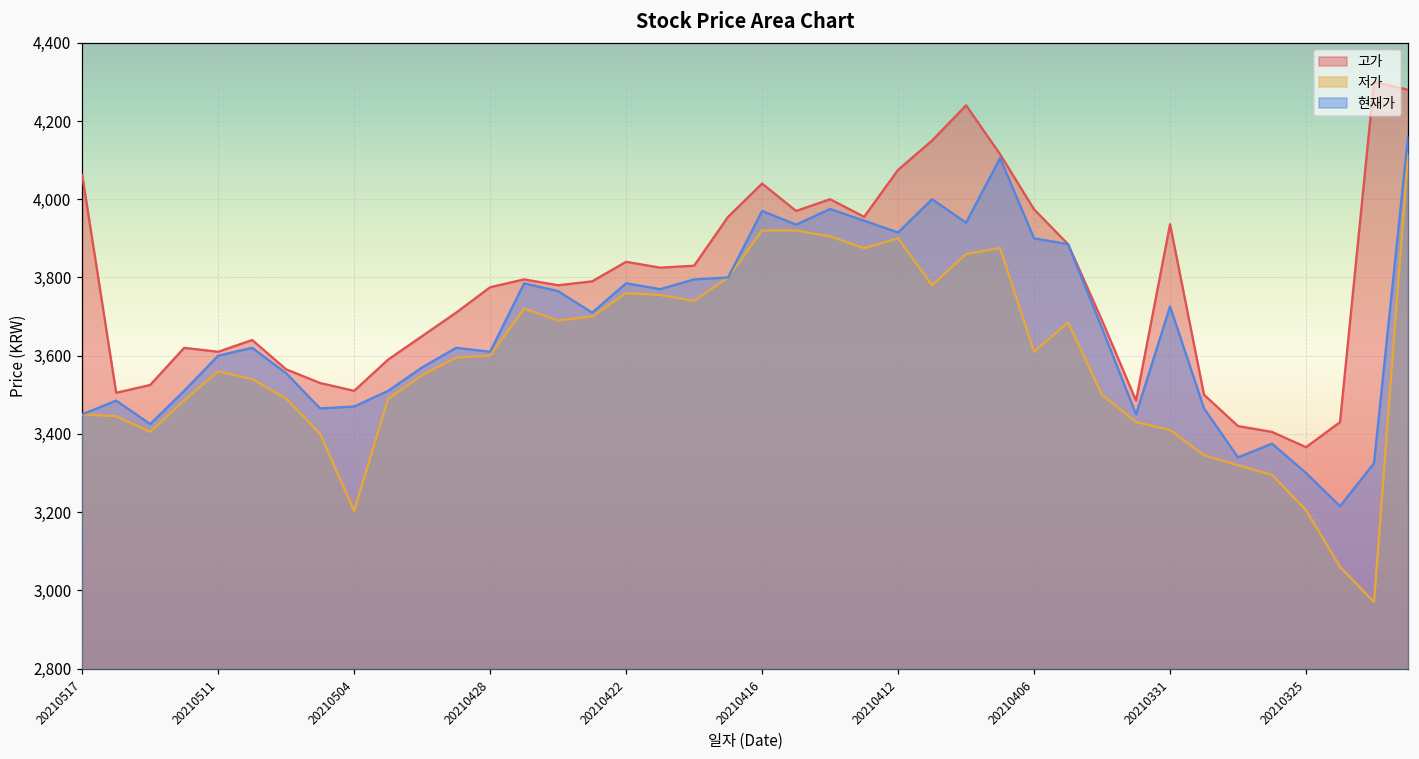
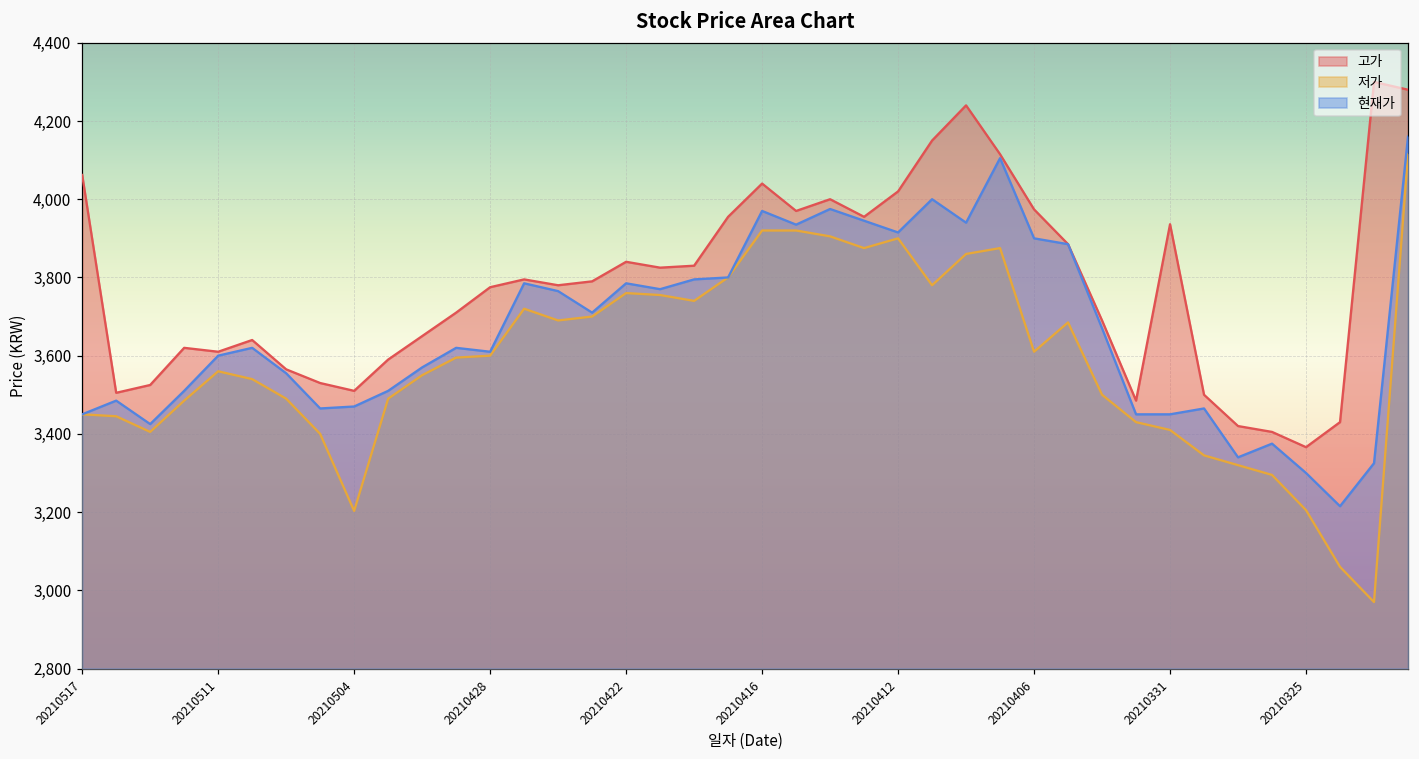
고가, 20210412: 4,080 -> 4,020
현재가, 20210331: 3,730 -> 3,450
